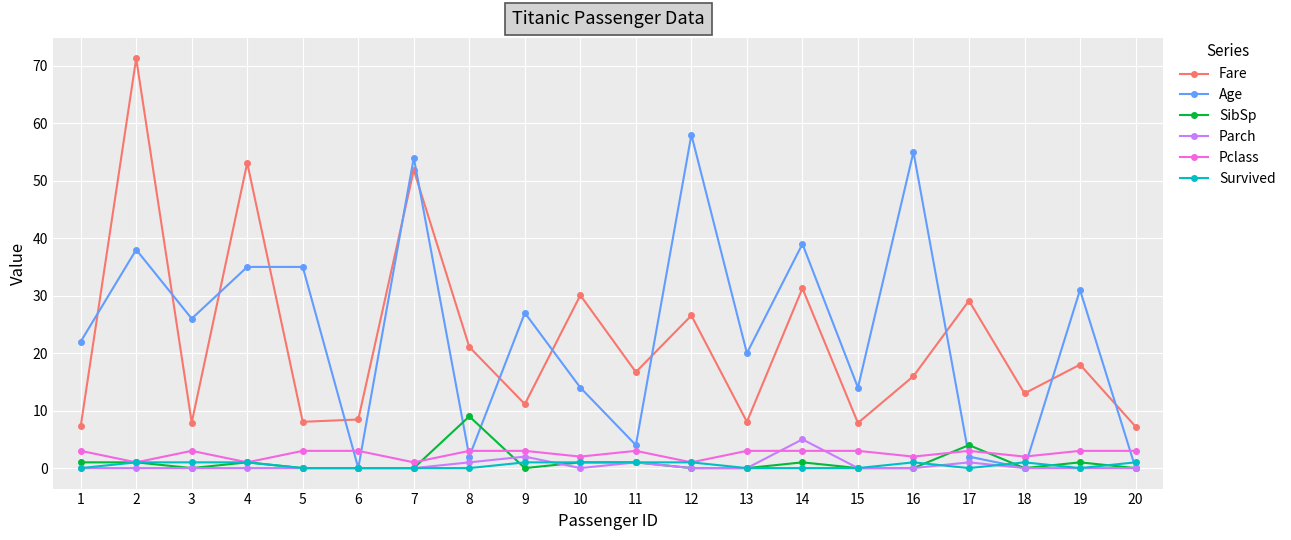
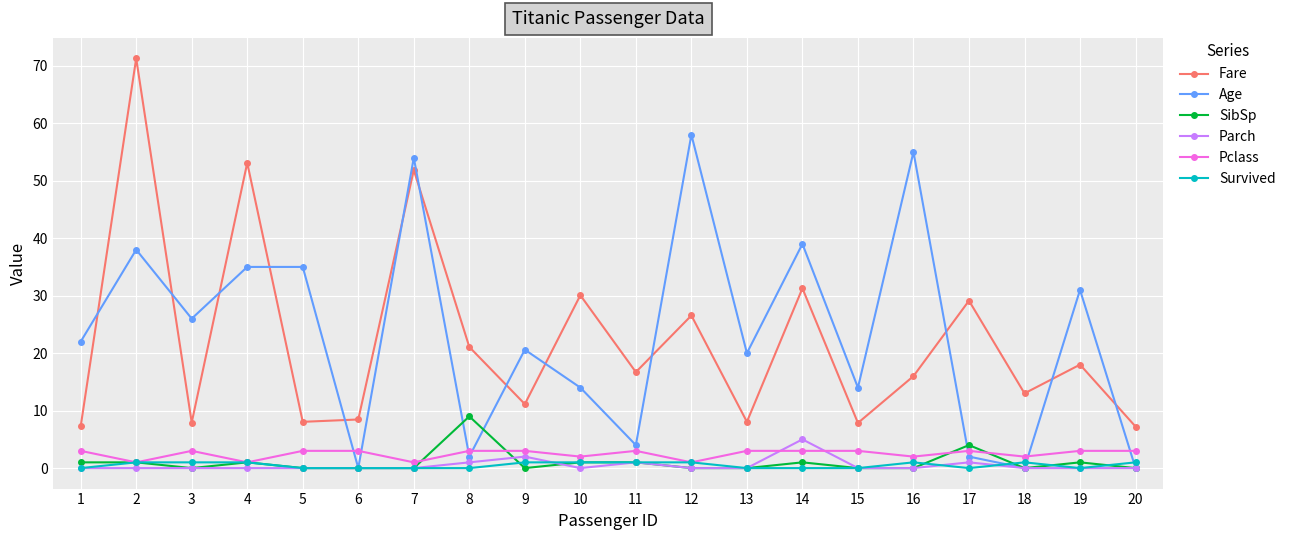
Age, 9: 27 -> 21
